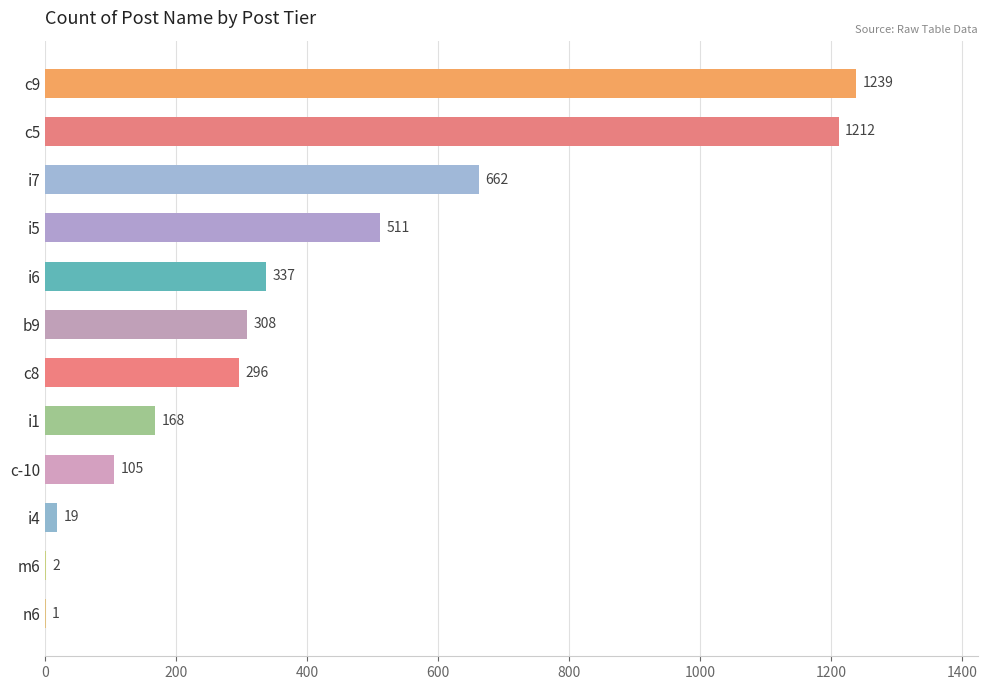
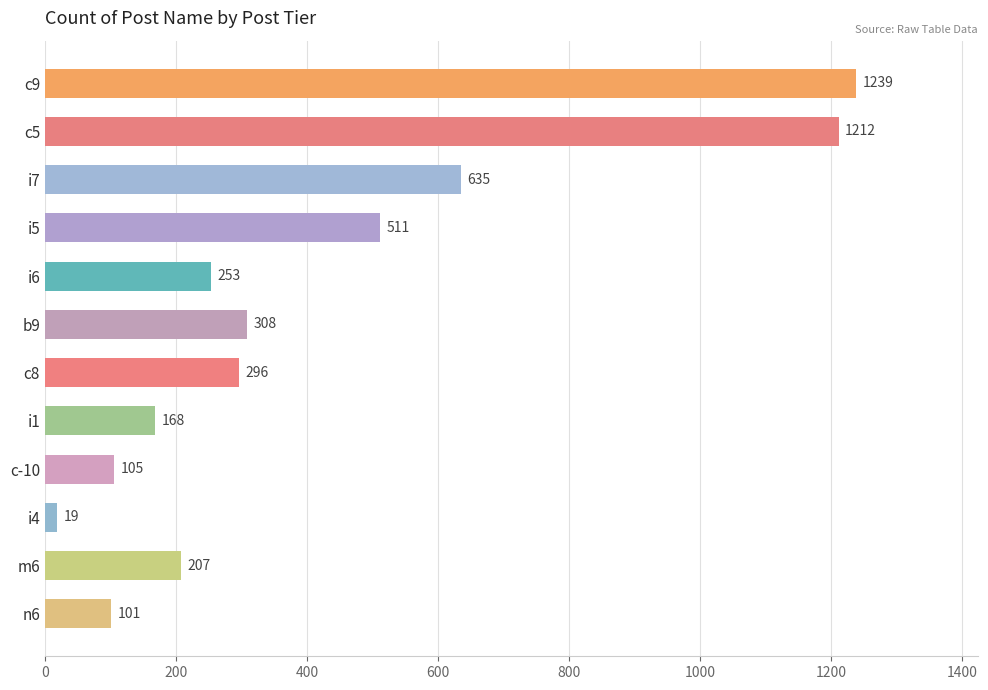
i7: 662 -> 635
i6: 337 -> 253
m6: 2 -> 207
n6: 1 -> 101
